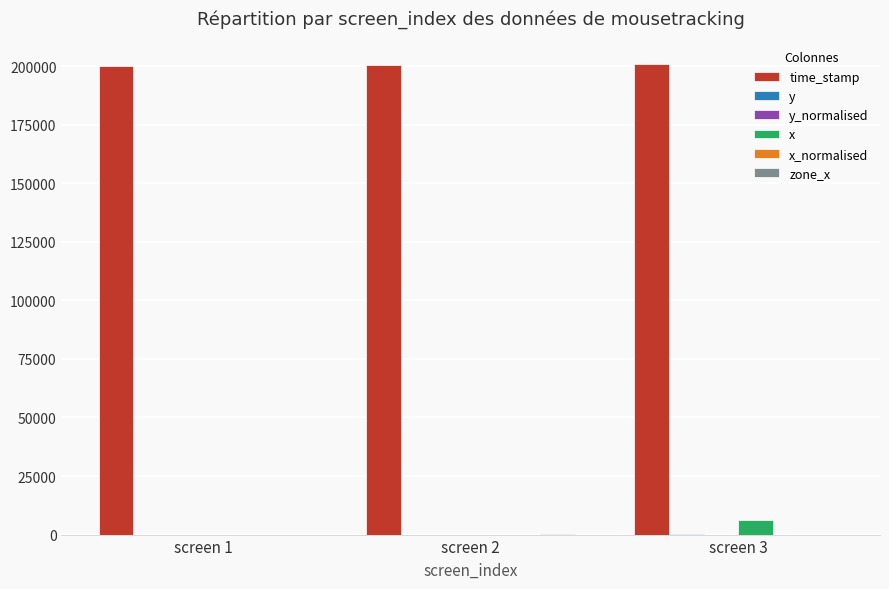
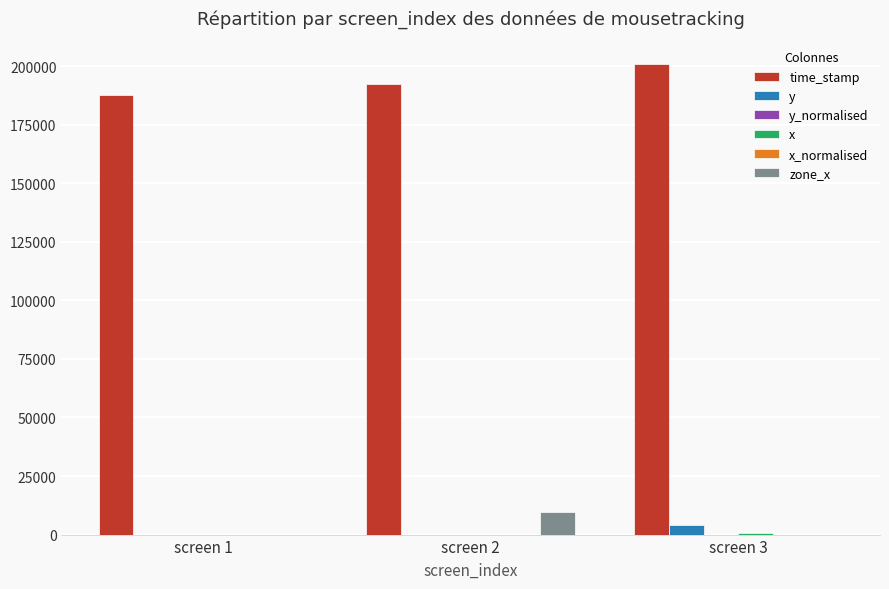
time_stamp, screen 1: 200000 -> 188000
time_stamp, screen 2: 200000 -> 192000
zone_x, screen 2: 0 -> 10000
y, screen 3: 0 -> 4000
x, screen 3: 6000 -> 1000
